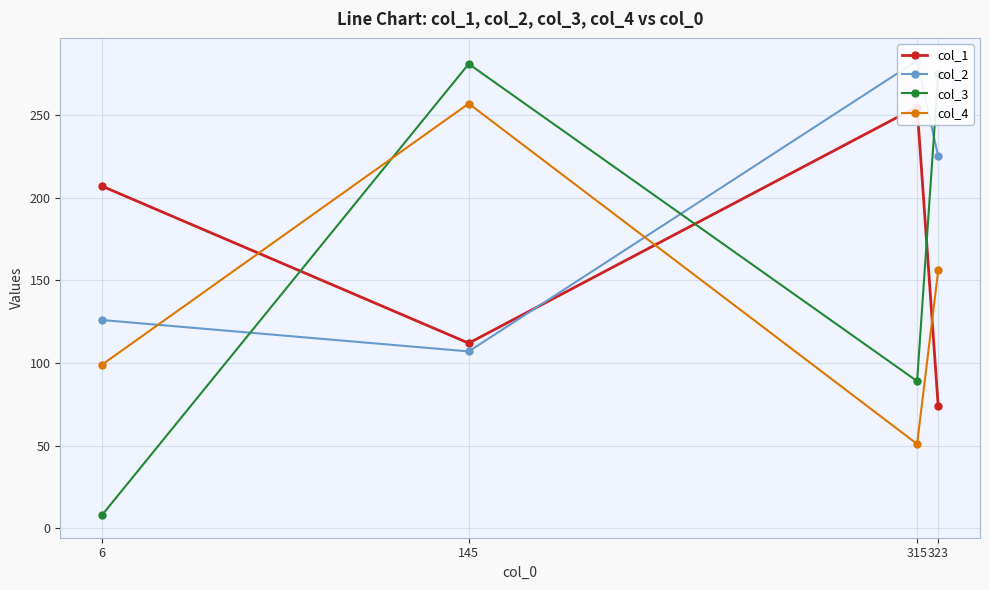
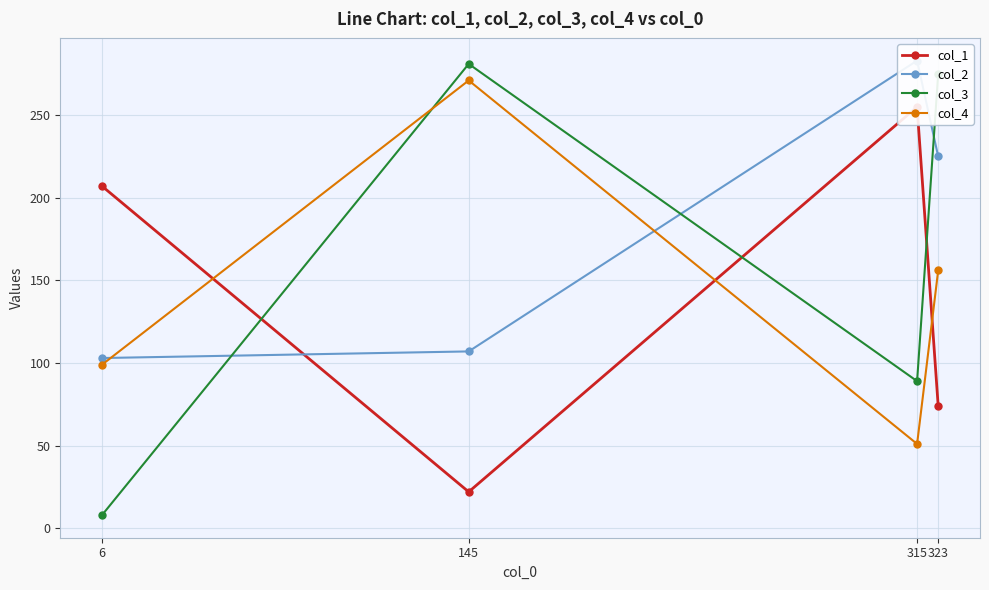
col_2, 6: 126 -> 103
col_1, 145: 112 -> 22
col_4, 145: 257 -> 271
